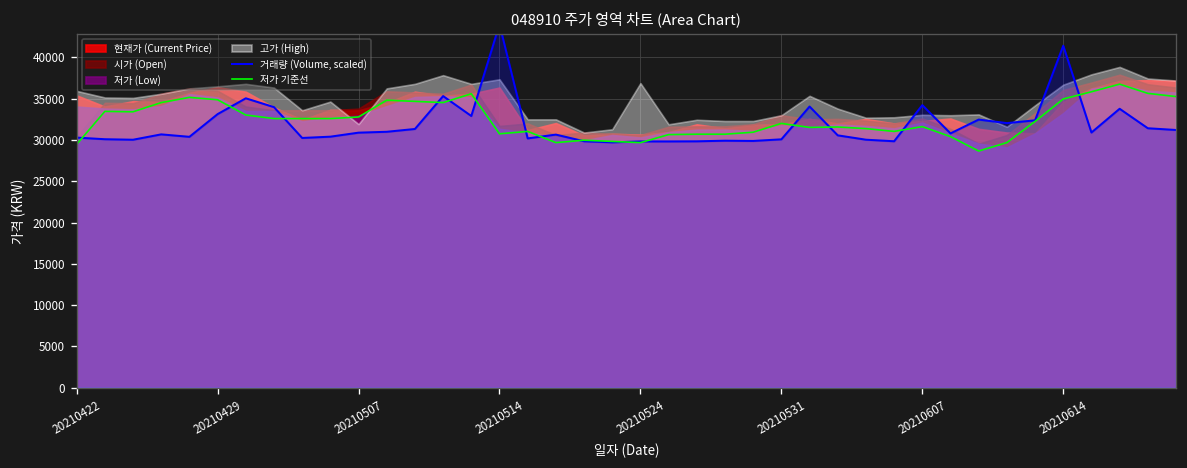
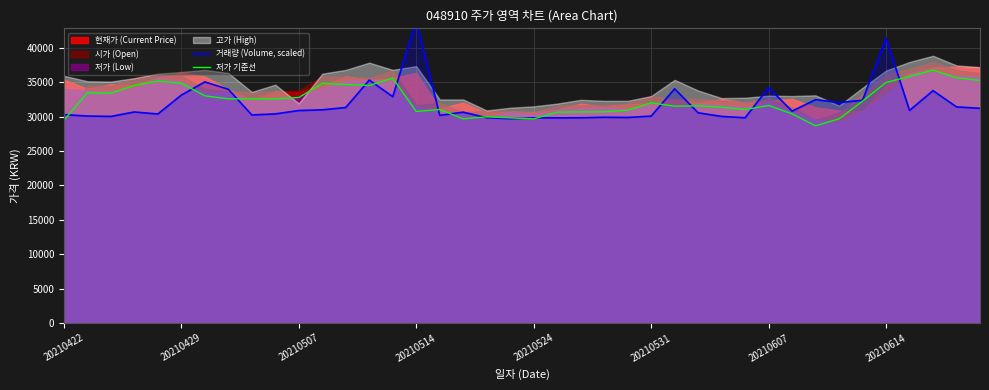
고가 (High), 20210524: 37000 -> 32000
